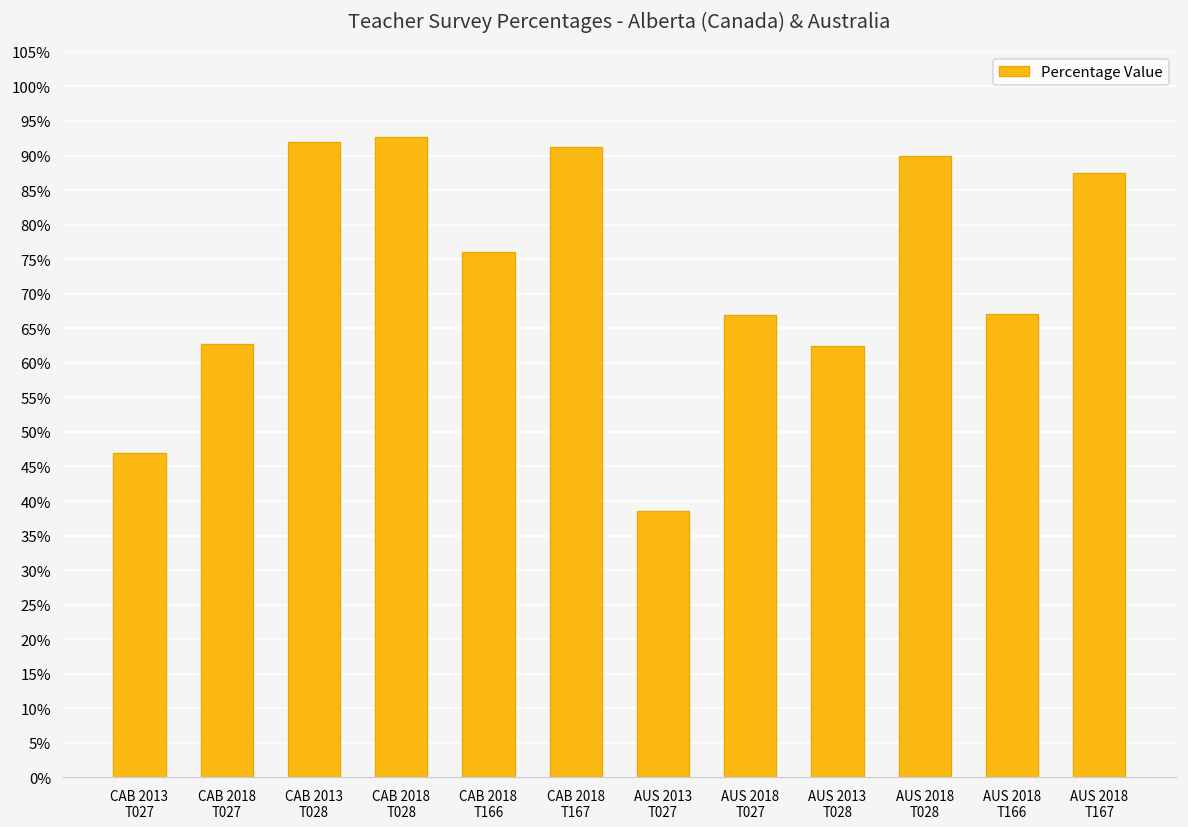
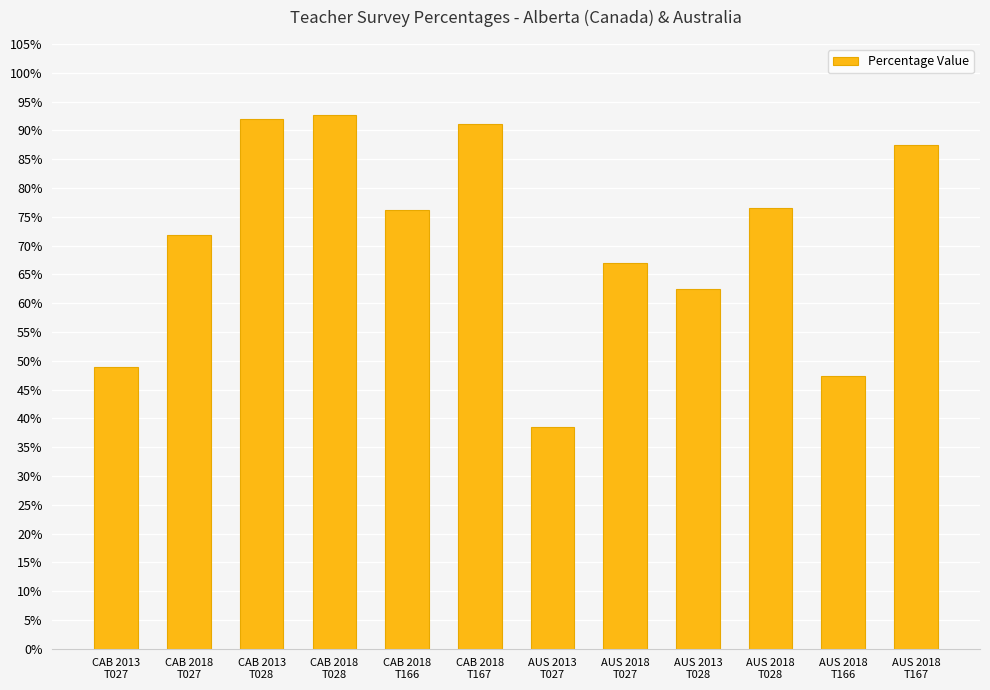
CAB 2013 T027: 47% -> 49%
CAB 2018 T027: 63% -> 72%
AUS 2018 T028: 90% -> 77%
AUS 2018 T166: 67% -> 47%
